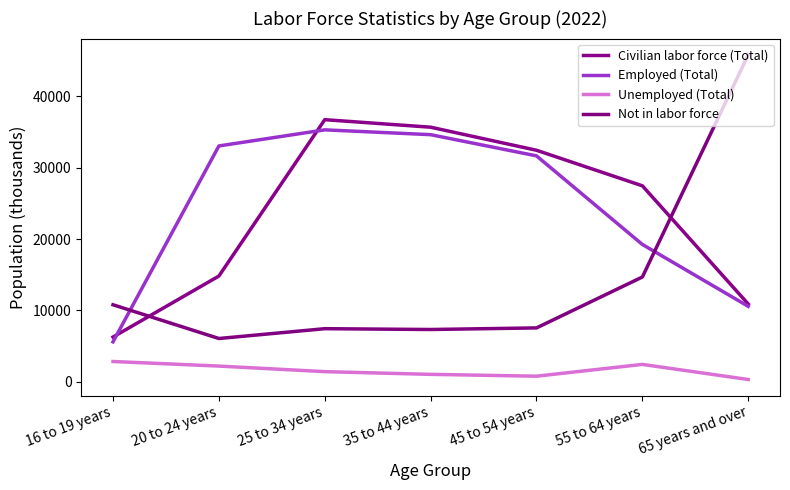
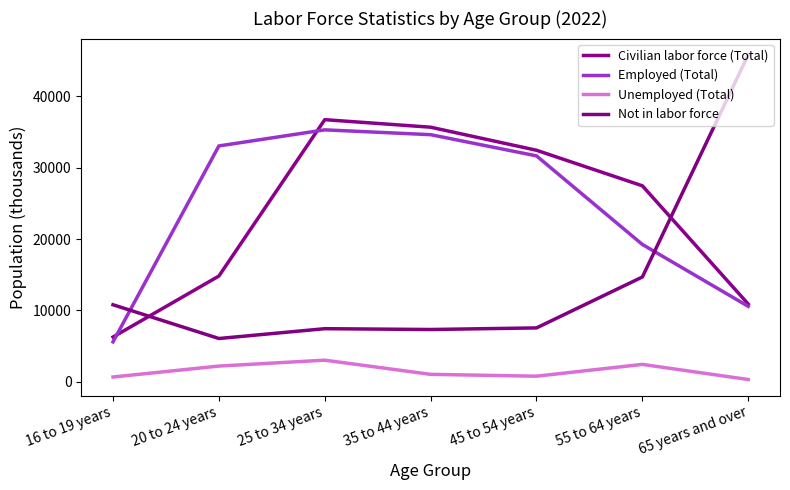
Unemployed (Total), 16 to 19 years: 3000 -> 1000
Unemployed (Total), 25 to 34 years: 1000 -> 3000
